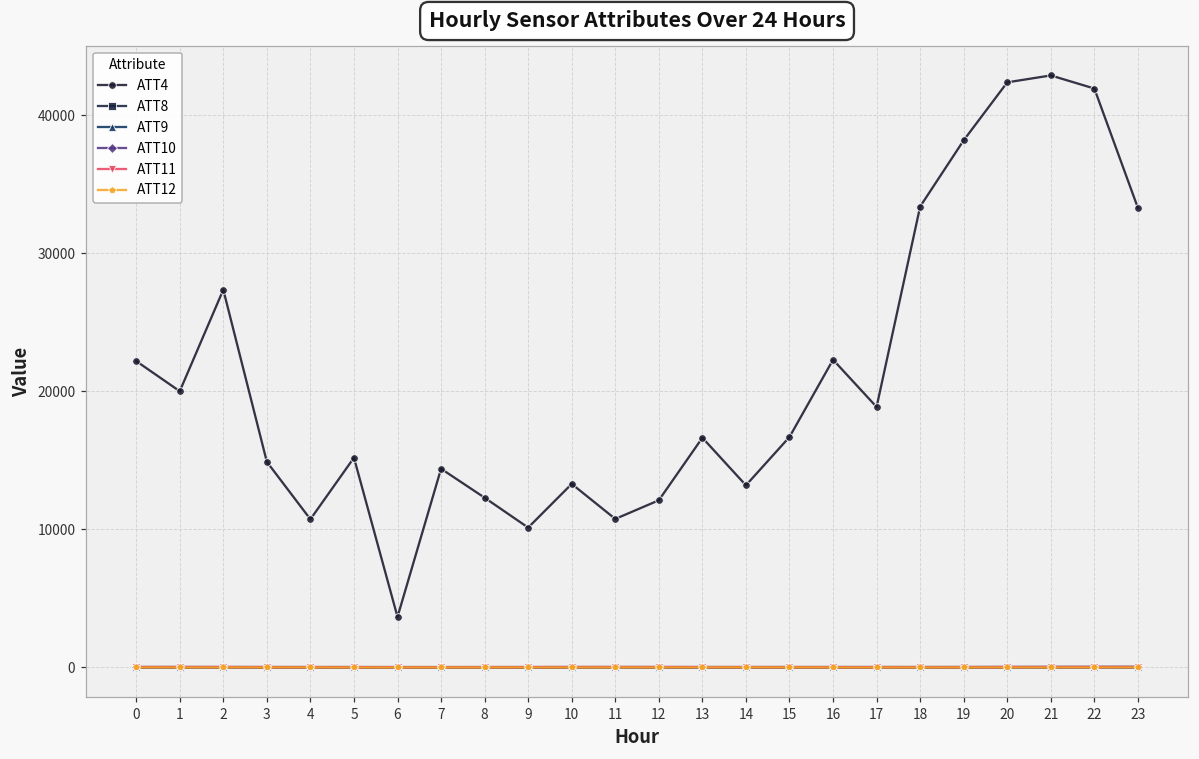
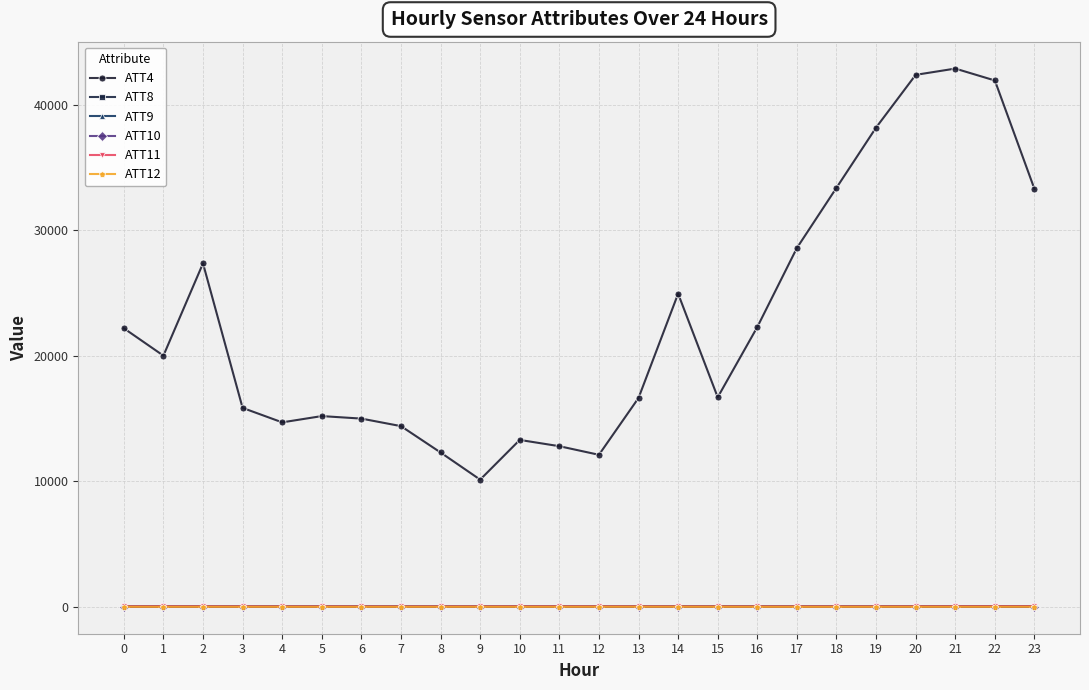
ATT4, 3: 14900 -> 15900
ATT4, 4: 10700 -> 14700
ATT4, 6: 3700 -> 15000
ATT4, 11: 10800 -> 12800
ATT4, 14: 13200 -> 25000
ATT4, 17: 18900 -> 28600
